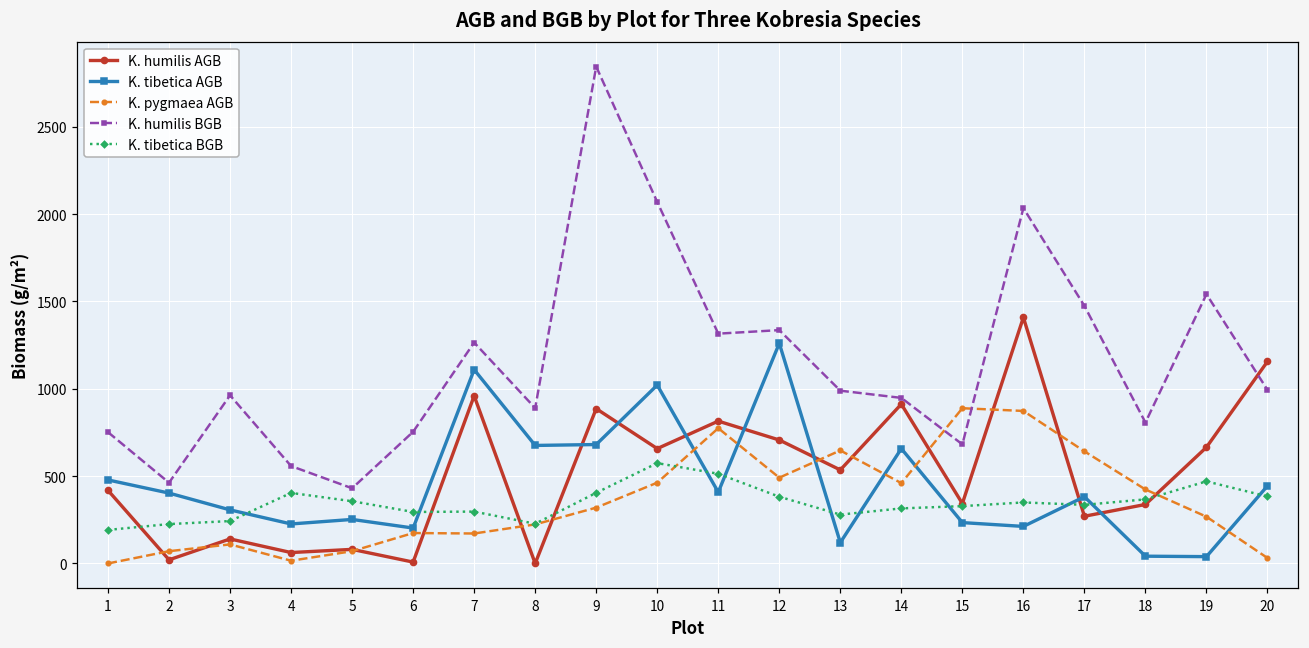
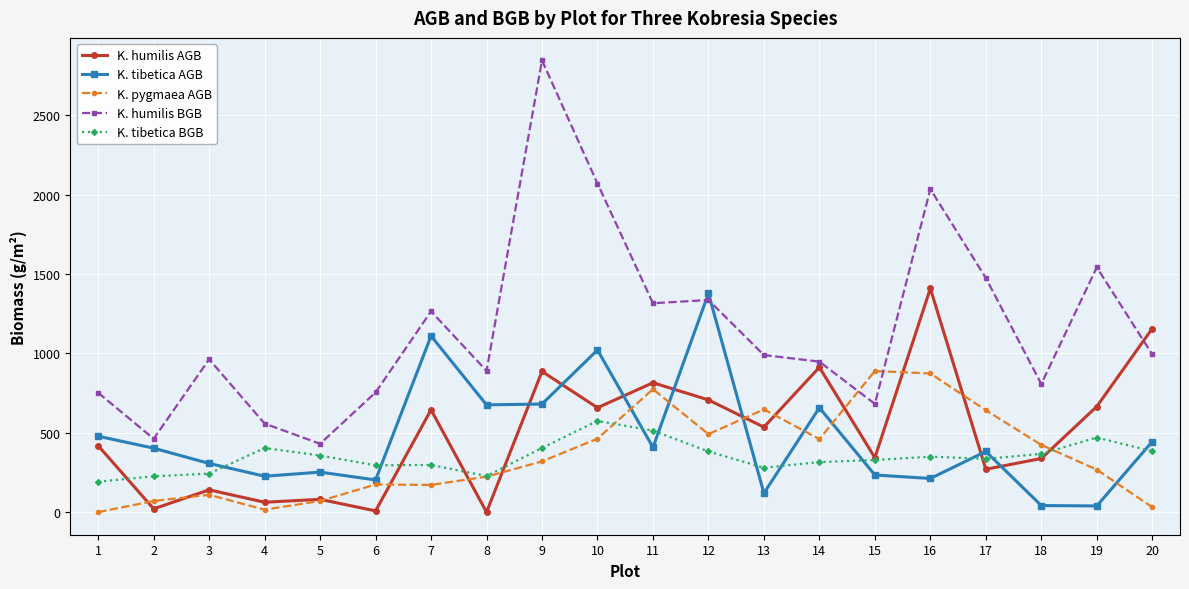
K. humilis AGB, 7: 960 -> 640
K. tibetica AGB, 12: 1260 -> 1380
